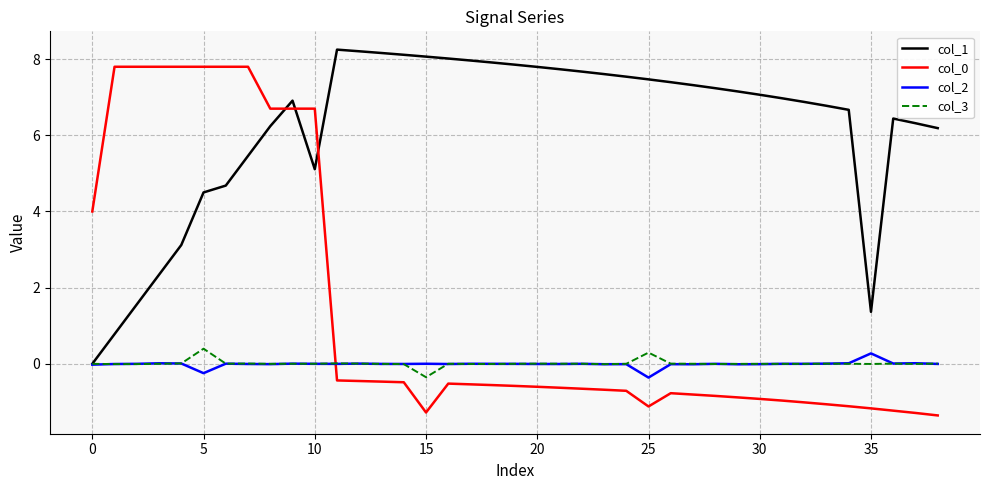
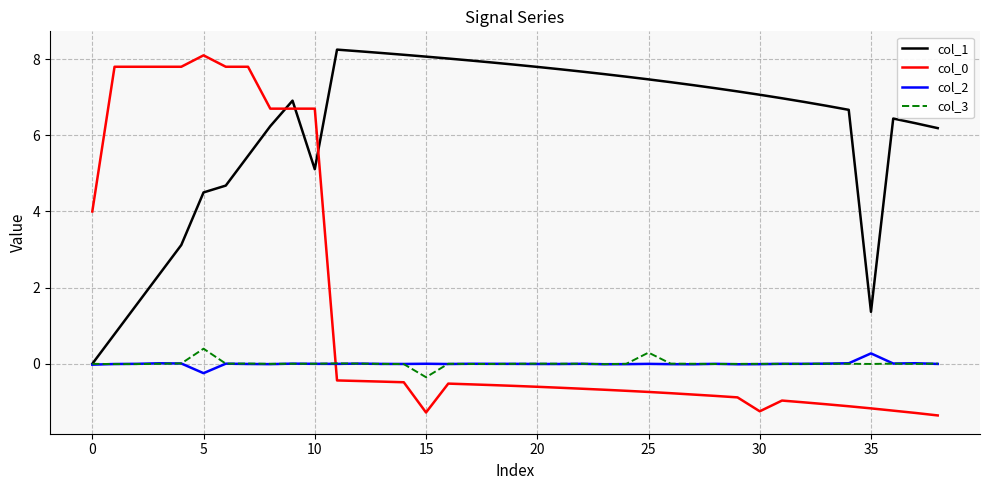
col_0, 5: 7.8 -> 8.1
col_0, 25: -1.1 -> -0.7
col_2, 25: -0.4 -> 0.0
col_0, 30: -0.9 -> -1.2
